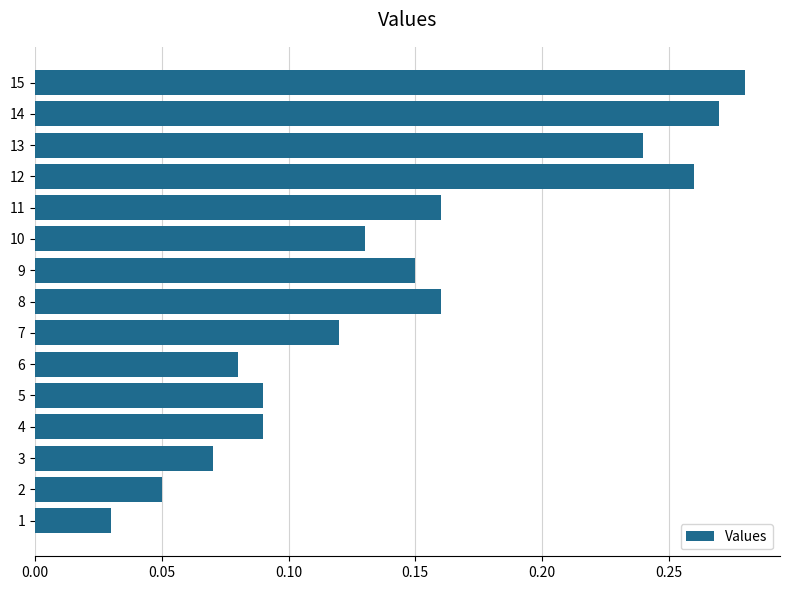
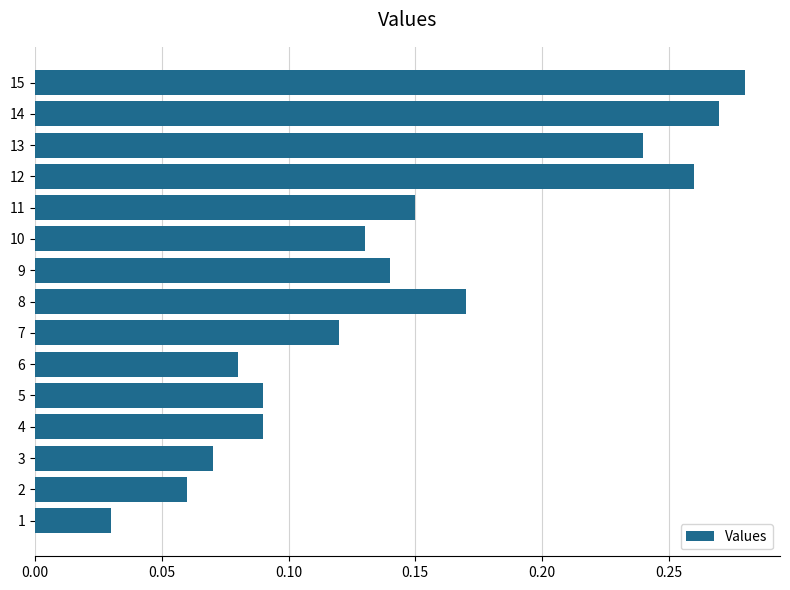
11: 0.16 -> 0.15
9: 0.15 -> 0.14
8: 0.16 -> 0.17
2: 0.05 -> 0.06
